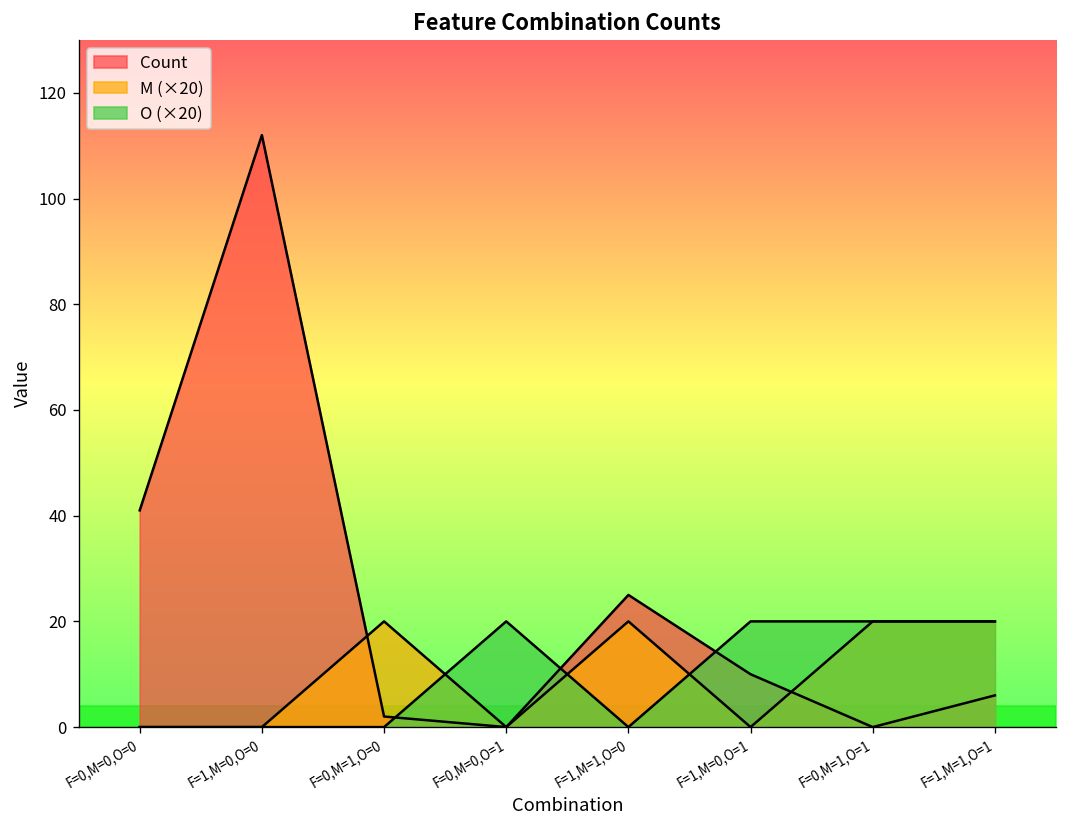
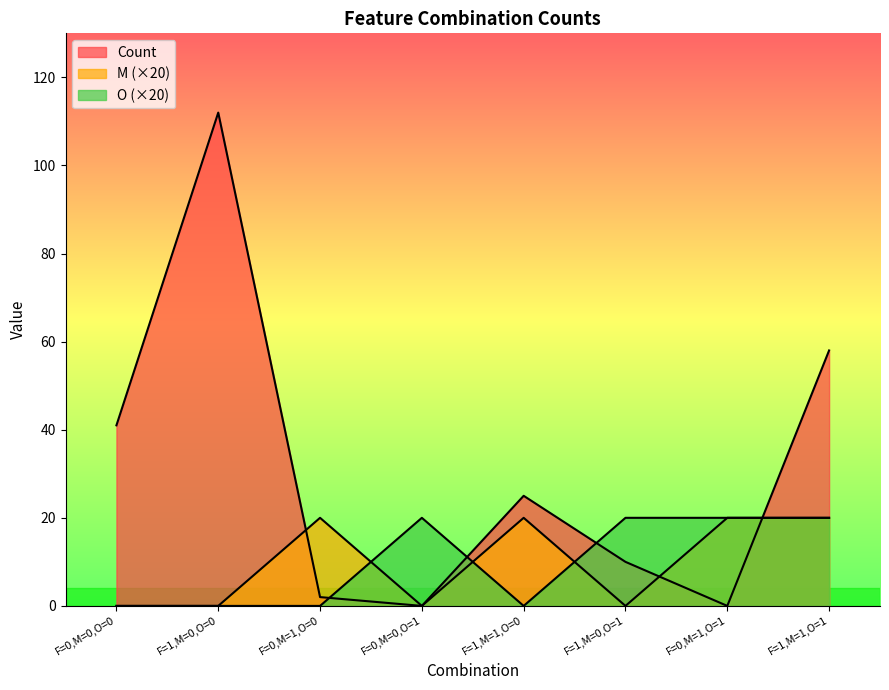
Count, F=1,M=1,O=1: 6 -> 58
